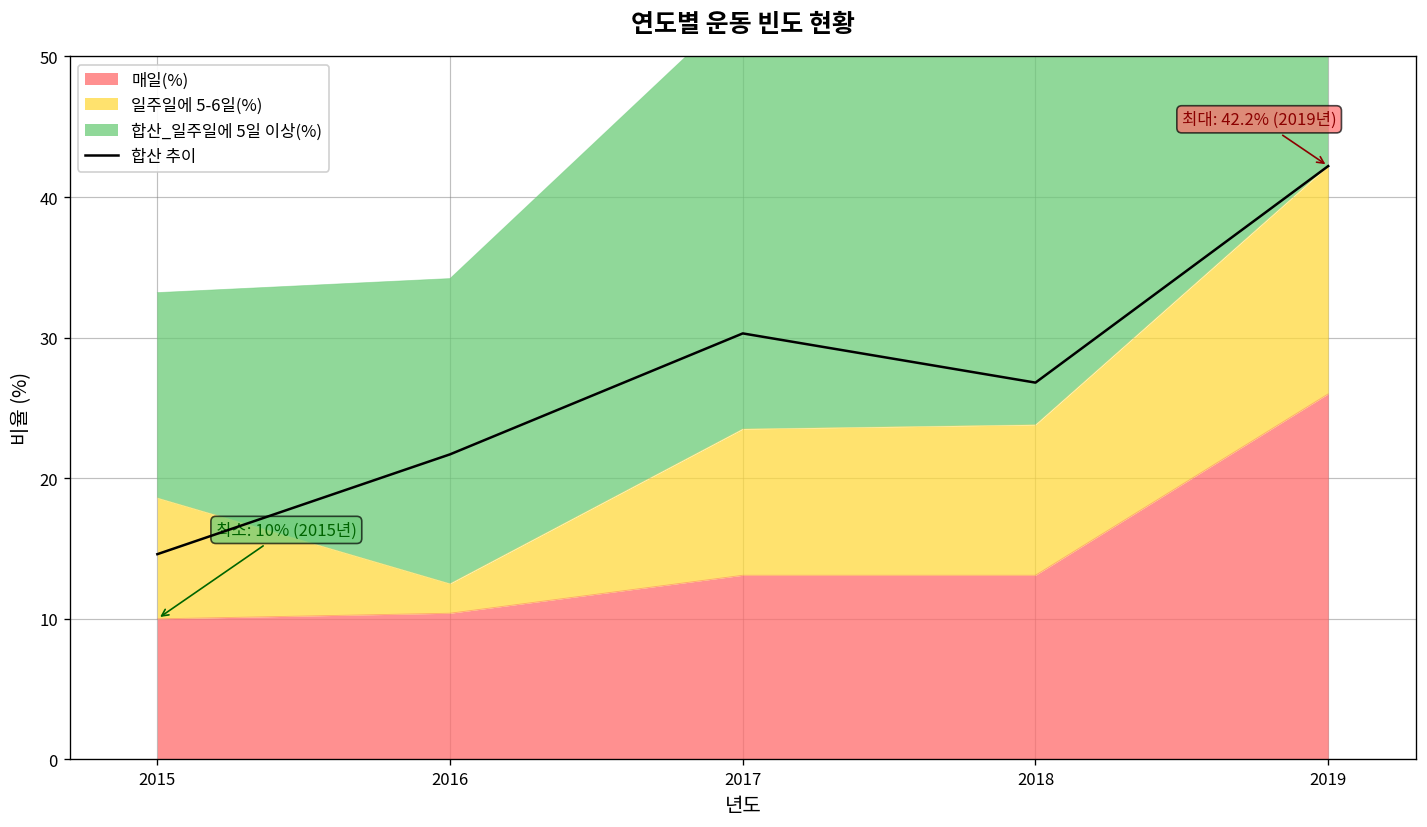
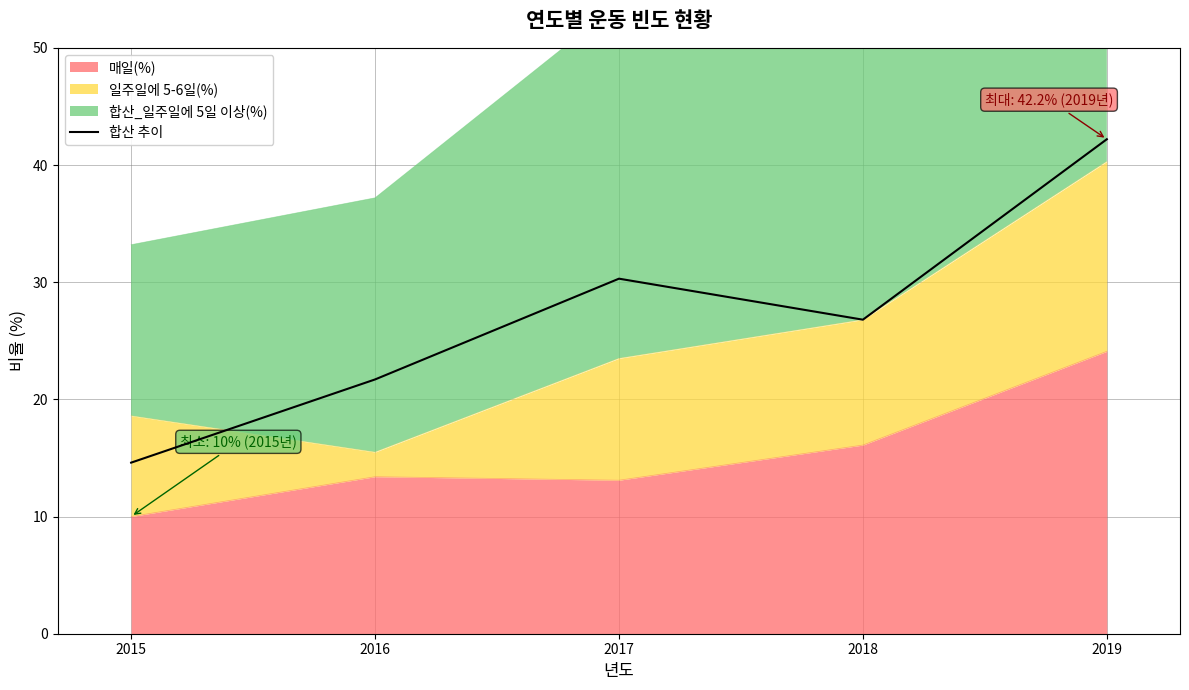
매일(%), 2016: 10.4 -> 13.4
매일(%), 2018: 13.1 -> 16.1
매일(%), 2019: 26.0 -> 24.1
